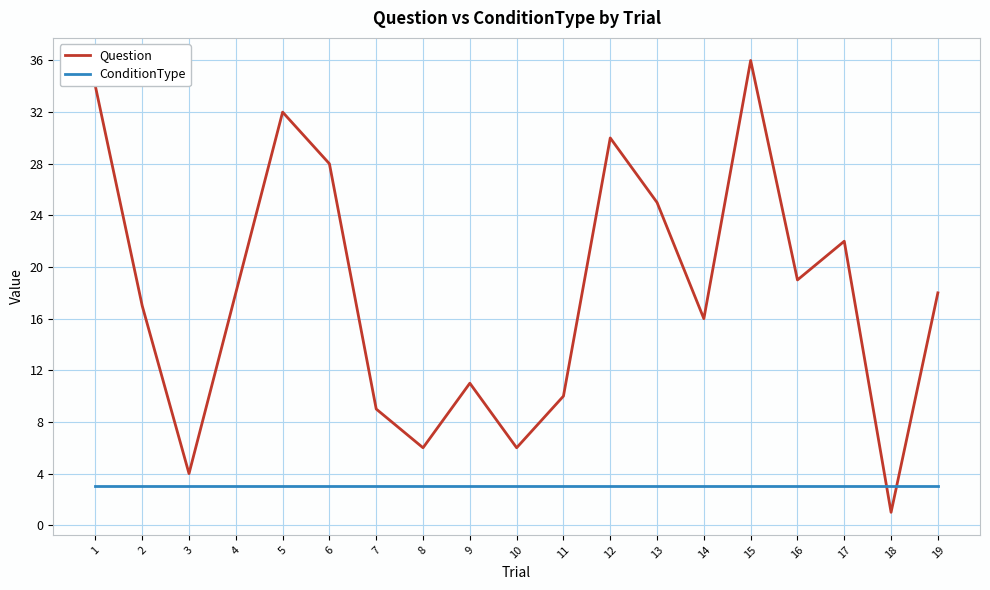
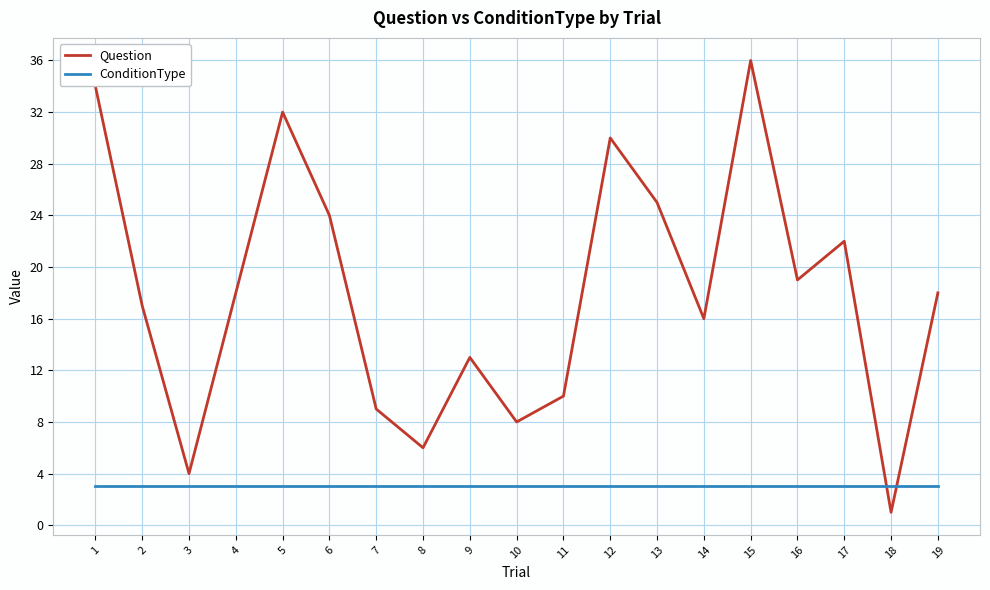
Question, 6: 28 -> 24
Question, 9: 11 -> 13
Question, 10: 6 -> 8
